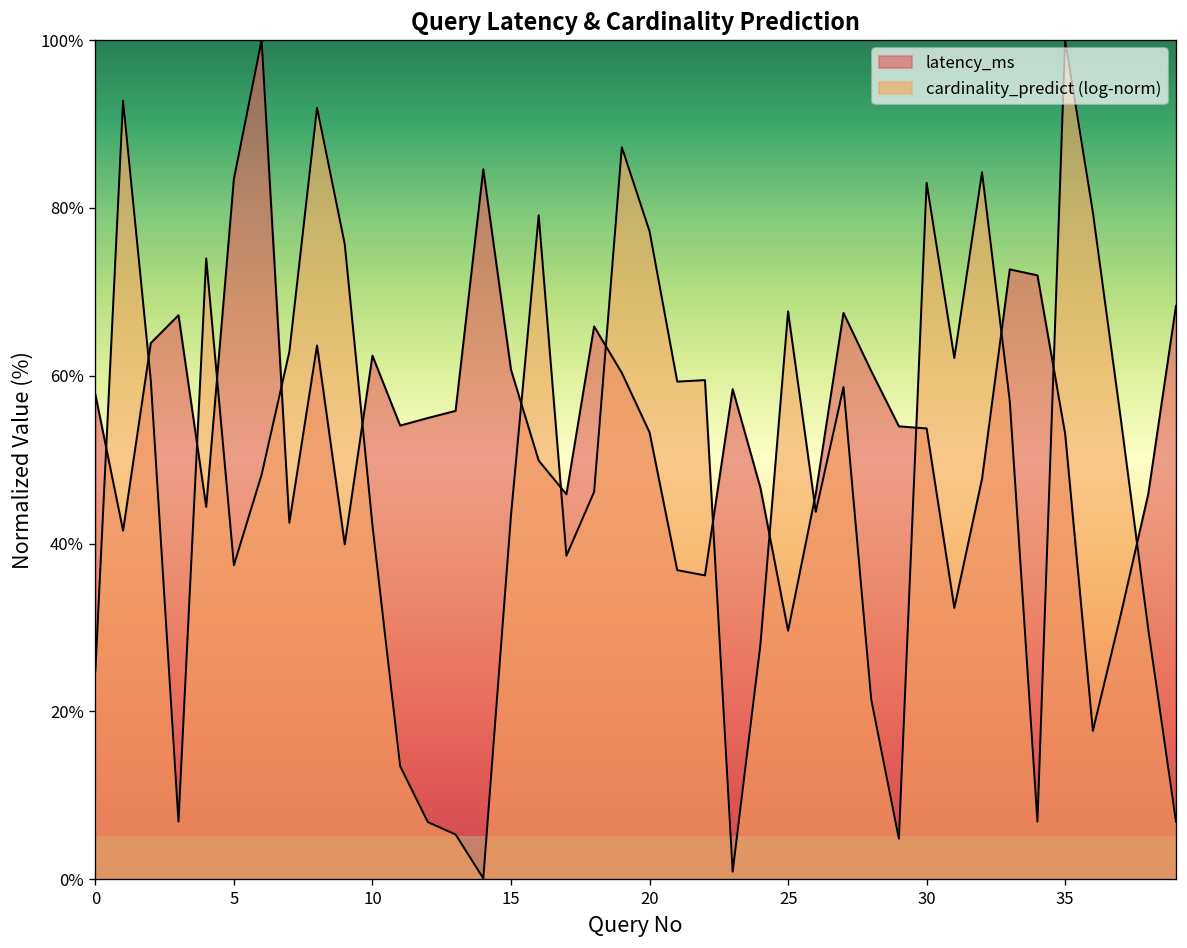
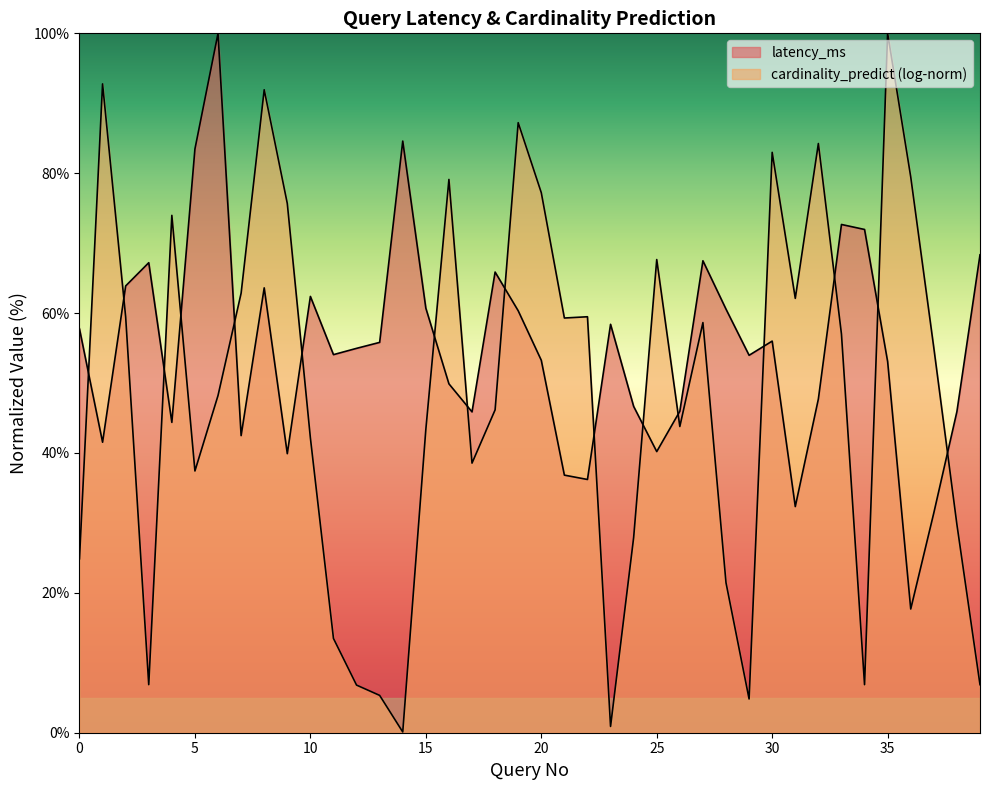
latency_ms, 25: 30% -> 40%
latency_ms, 30: 54% -> 56%
